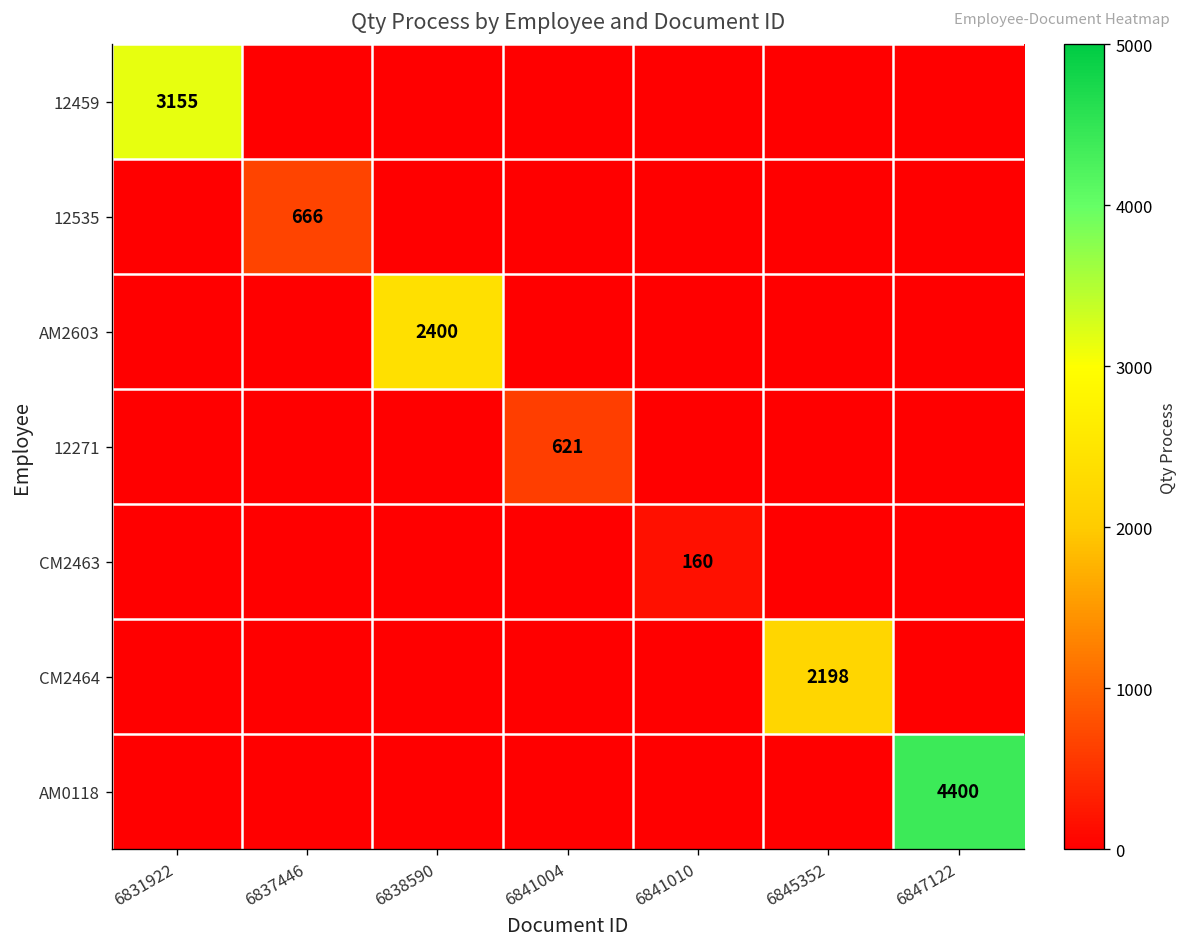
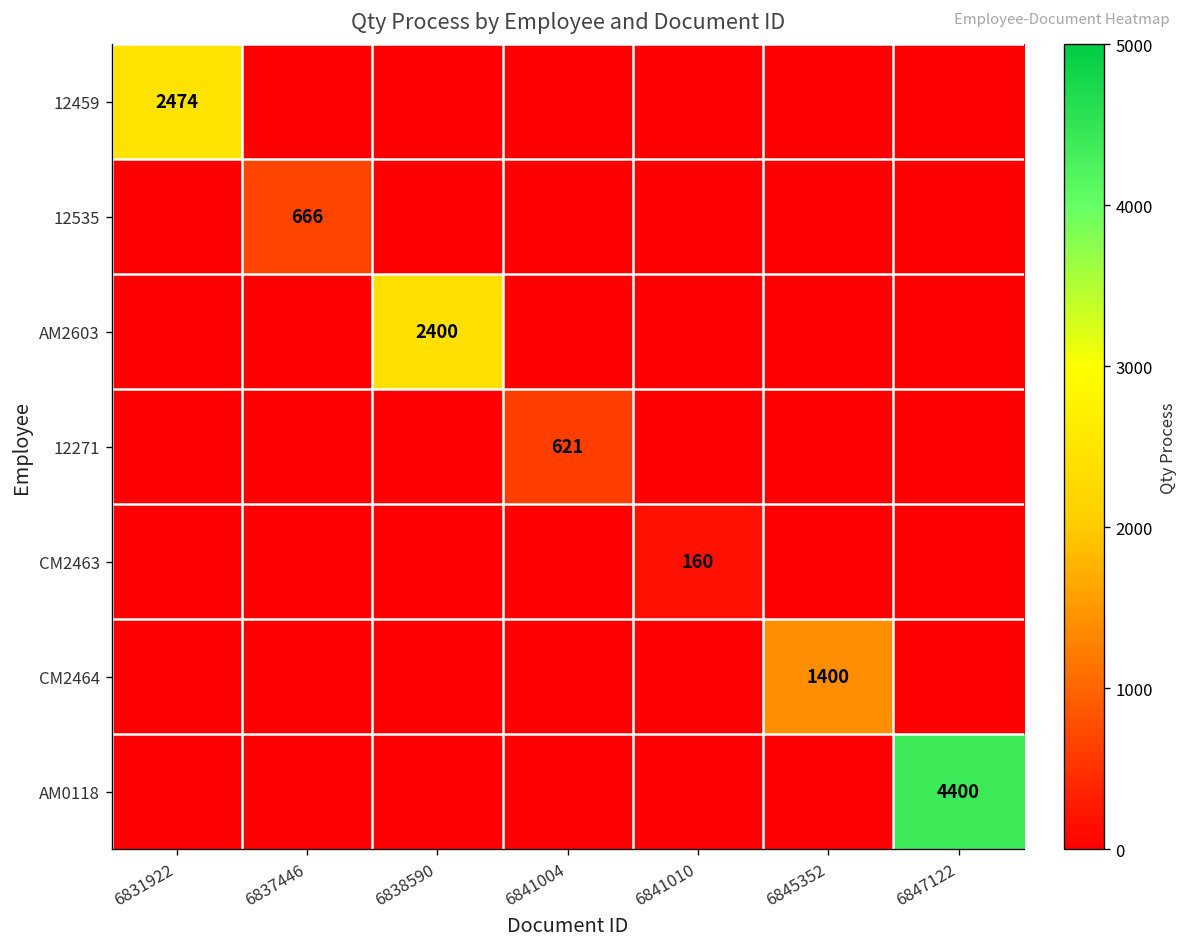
12459, 6831922: 3155 -> 2474
CM2464, 6845352: 2198 -> 1400
